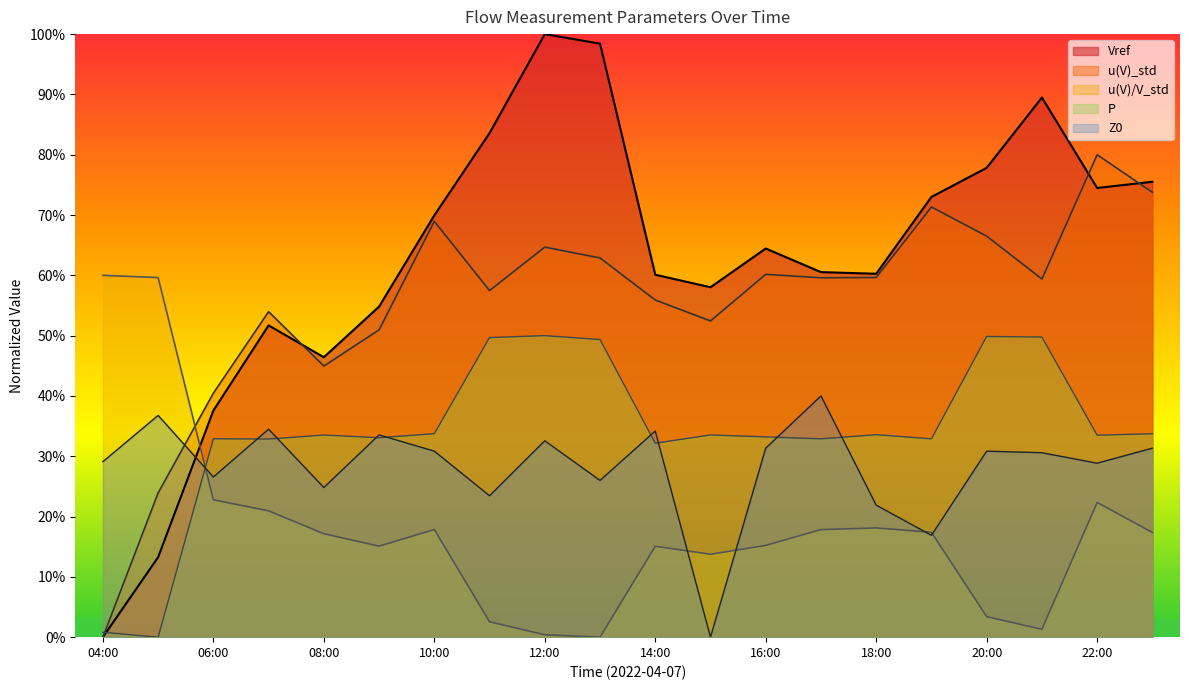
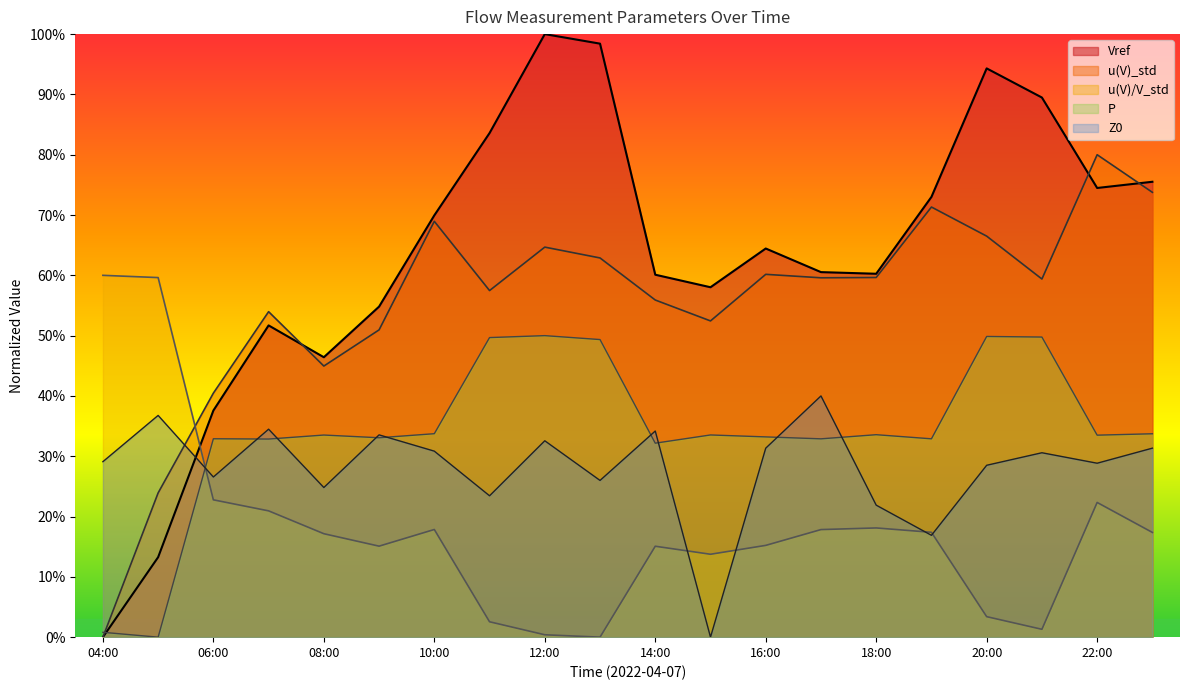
Vref, 20:00: 78% -> 94%
Z0, 20:00: 31% -> 29%
